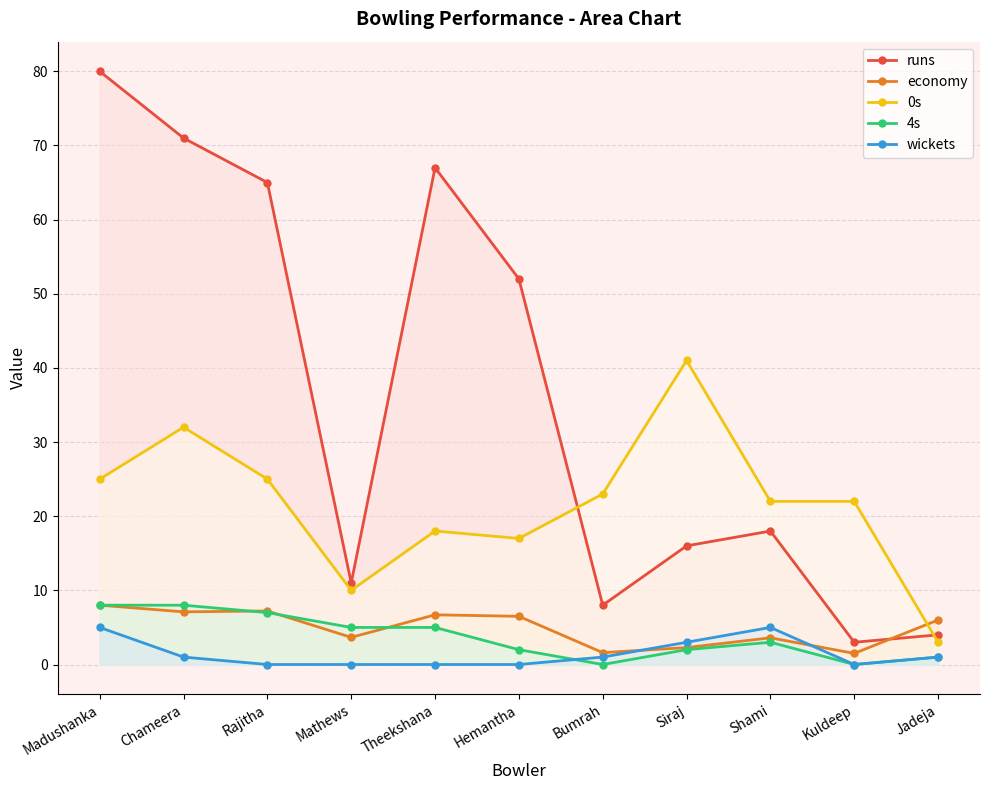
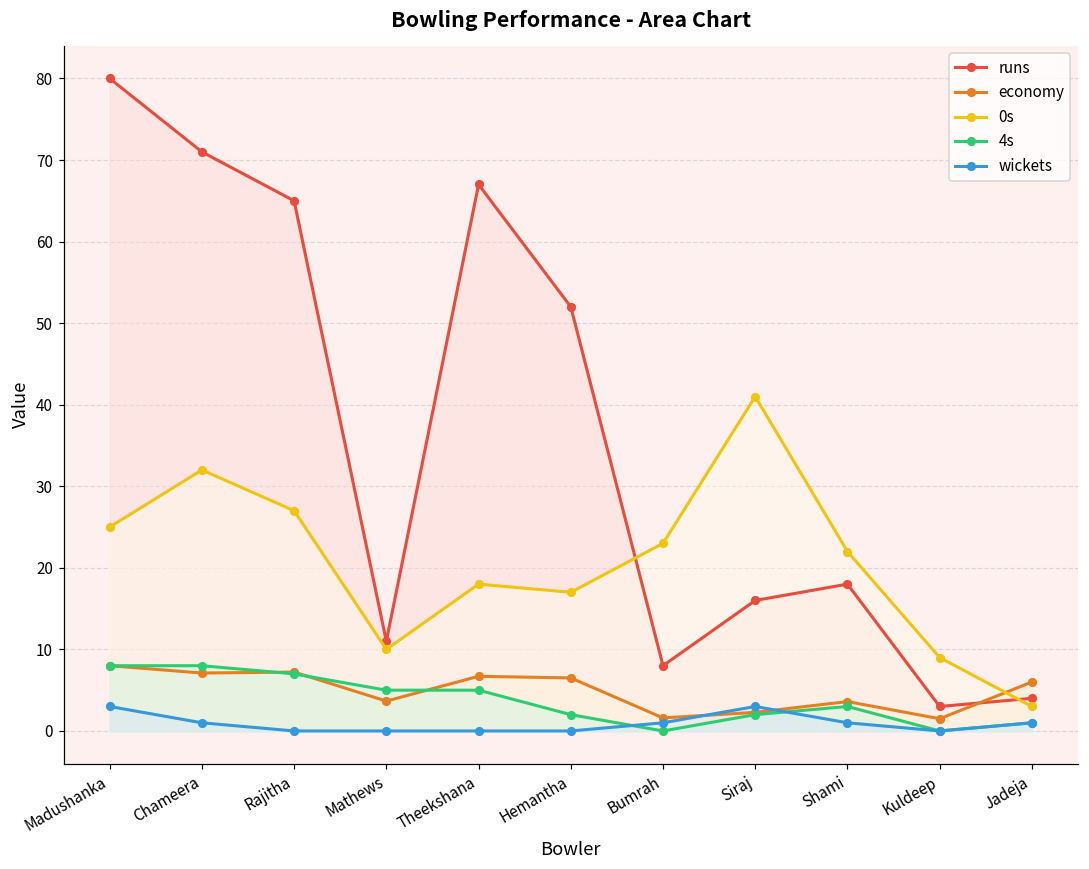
wickets, Madushanka: 5 -> 3
0s, Rajitha: 25 -> 27
wickets, Shami: 5 -> 1
0s, Kuldeep: 22 -> 9
